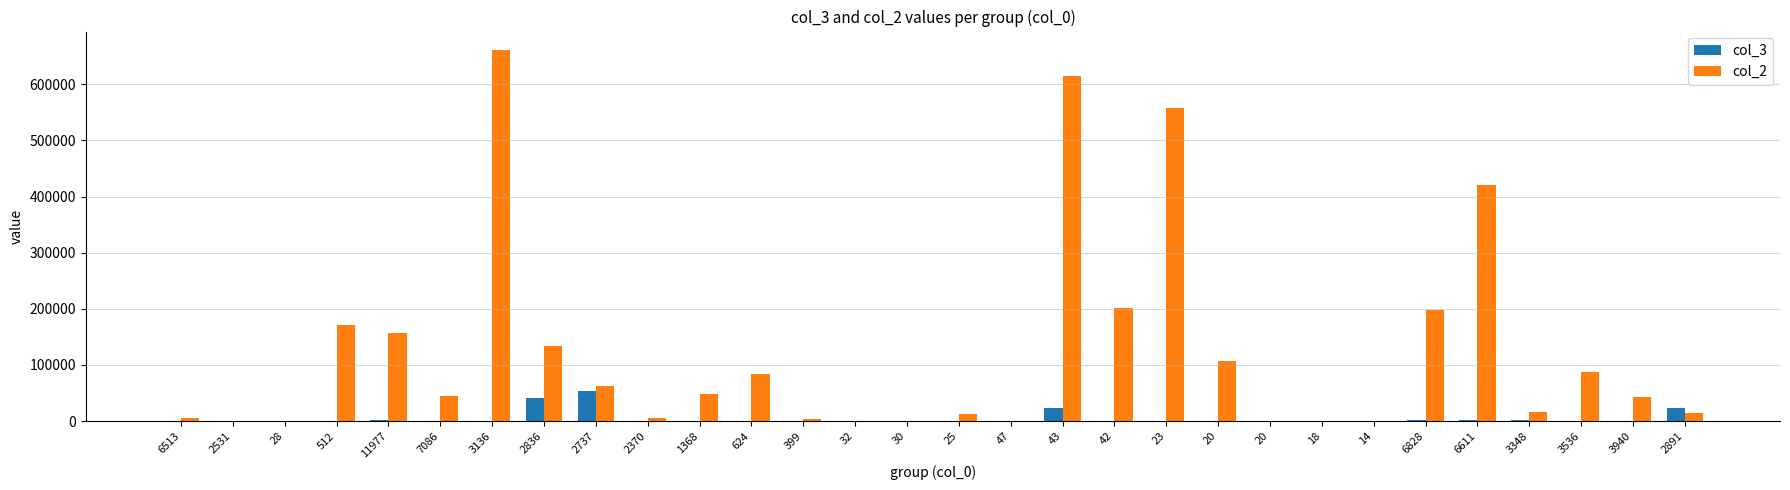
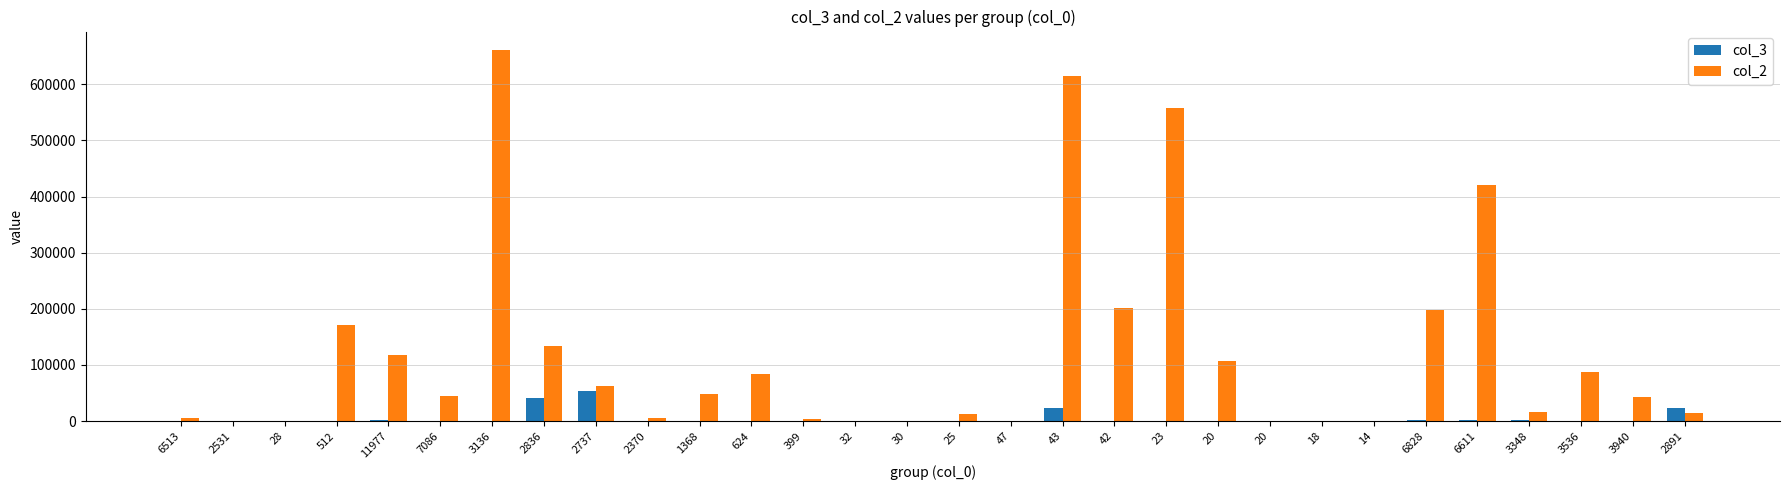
col_2, 11977: 160000 -> 120000
